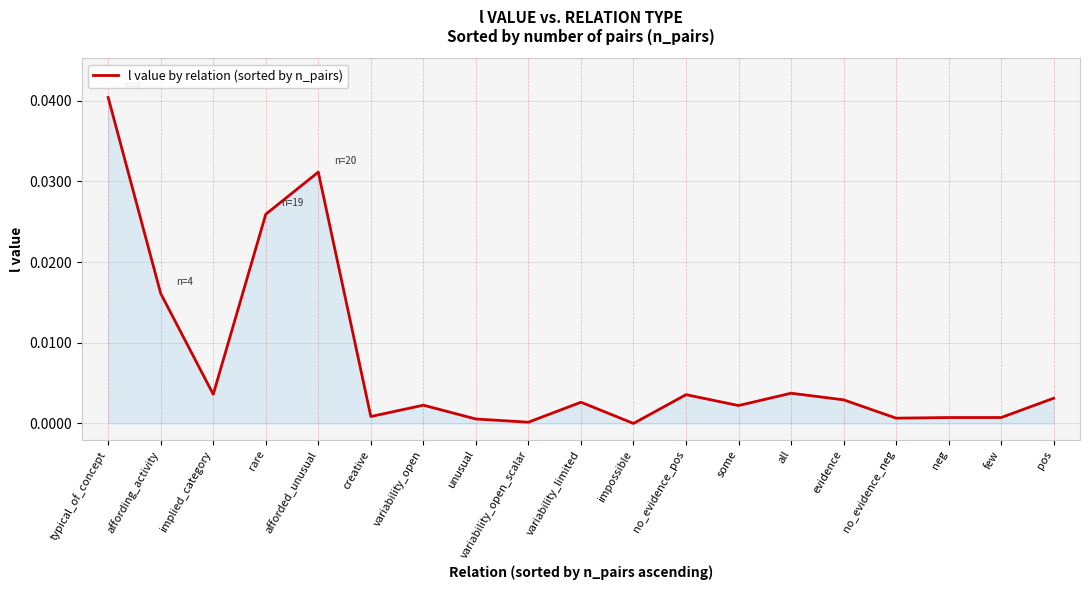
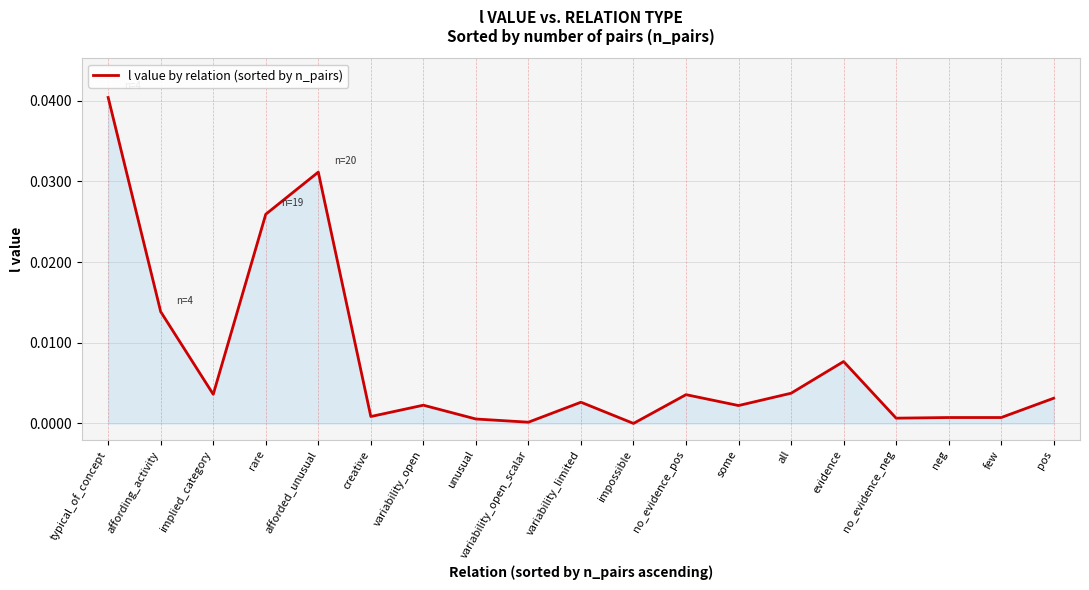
affording_activity: 0.016 -> 0.014
evidence: 0.003 -> 0.008
